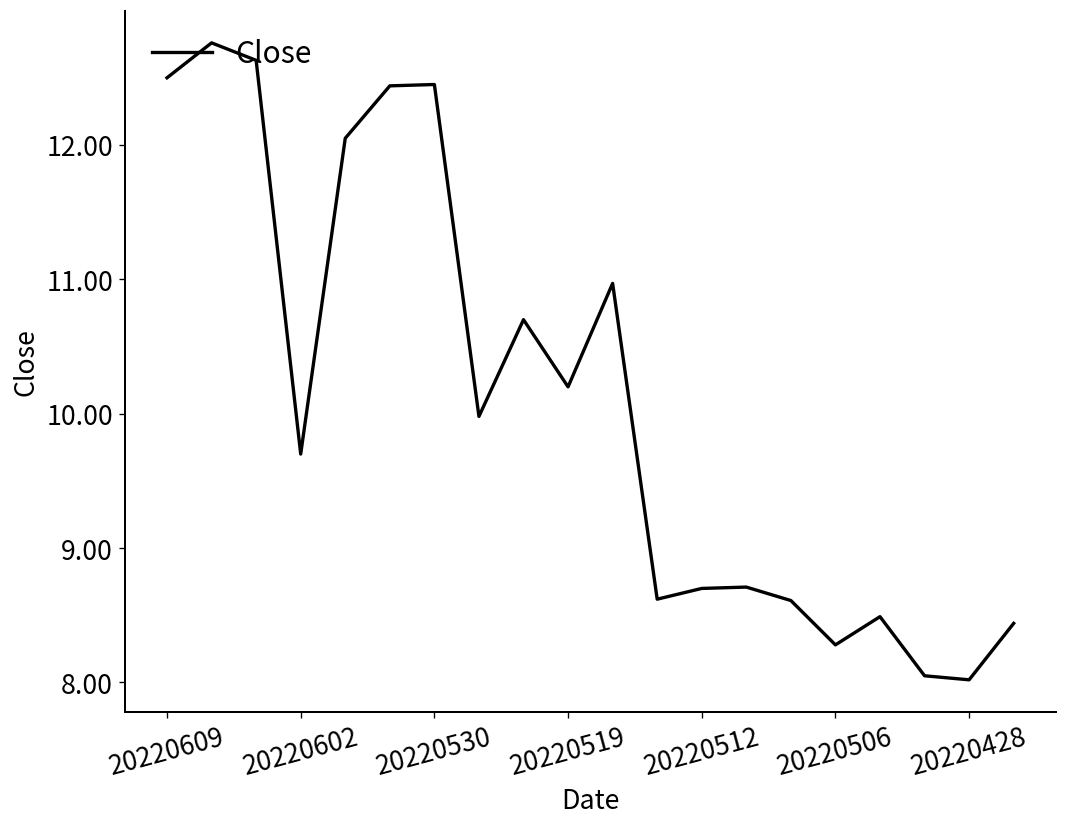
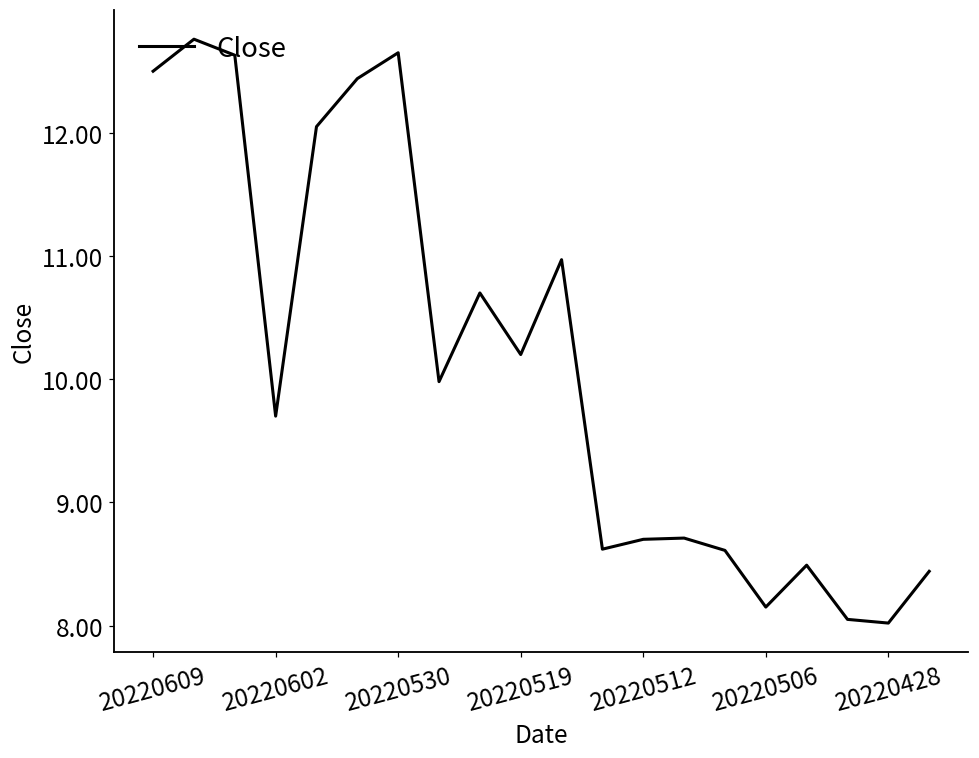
20220530: 12.45 -> 12.65
20220506: 8.28 -> 8.15
